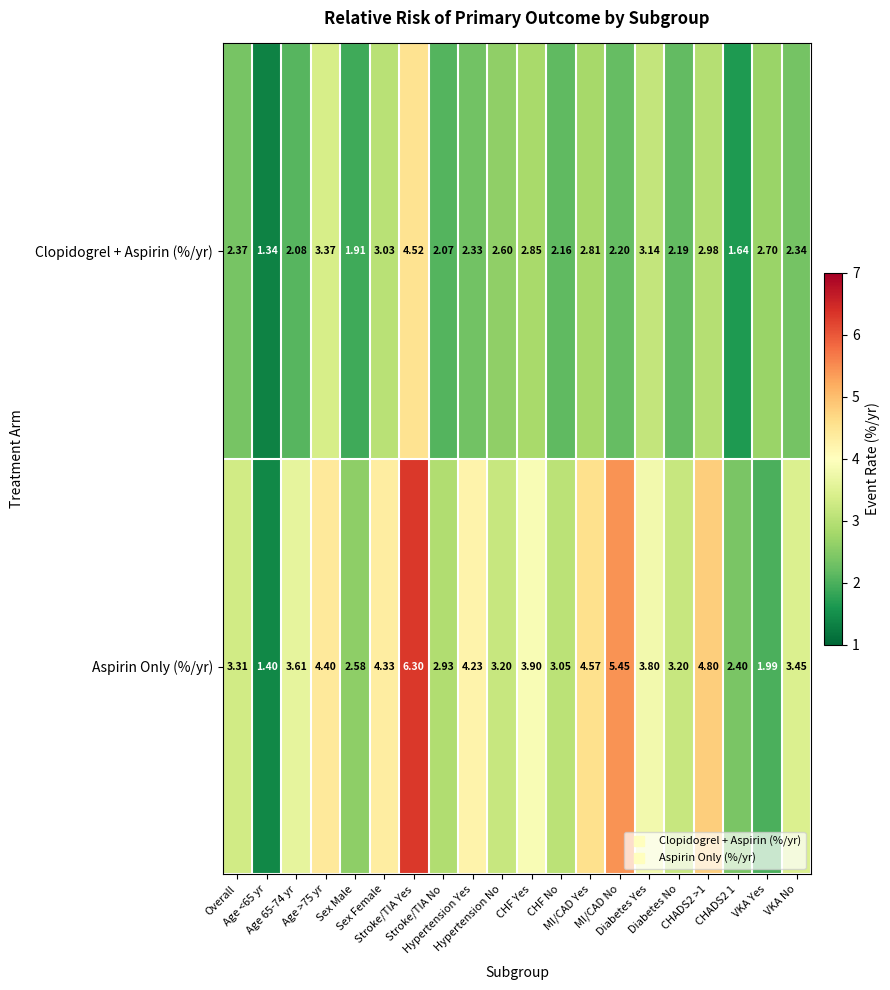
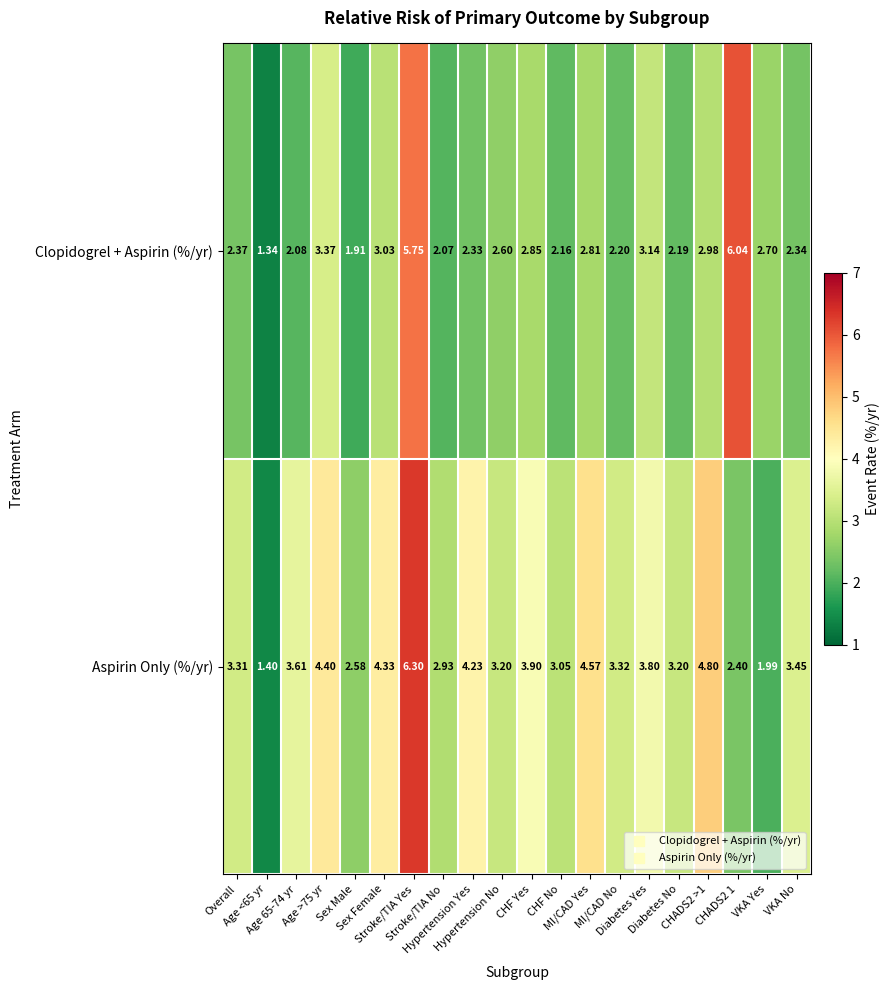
Clopidogrel + Aspirin (%/yr), Stroke/TIA Yes: 4.52 -> 5.75
Clopidogrel + Aspirin (%/yr), CHADS2 1: 1.64 -> 6.04
Aspirin Only (%/yr), MI/CAD No: 5.45 -> 3.32
